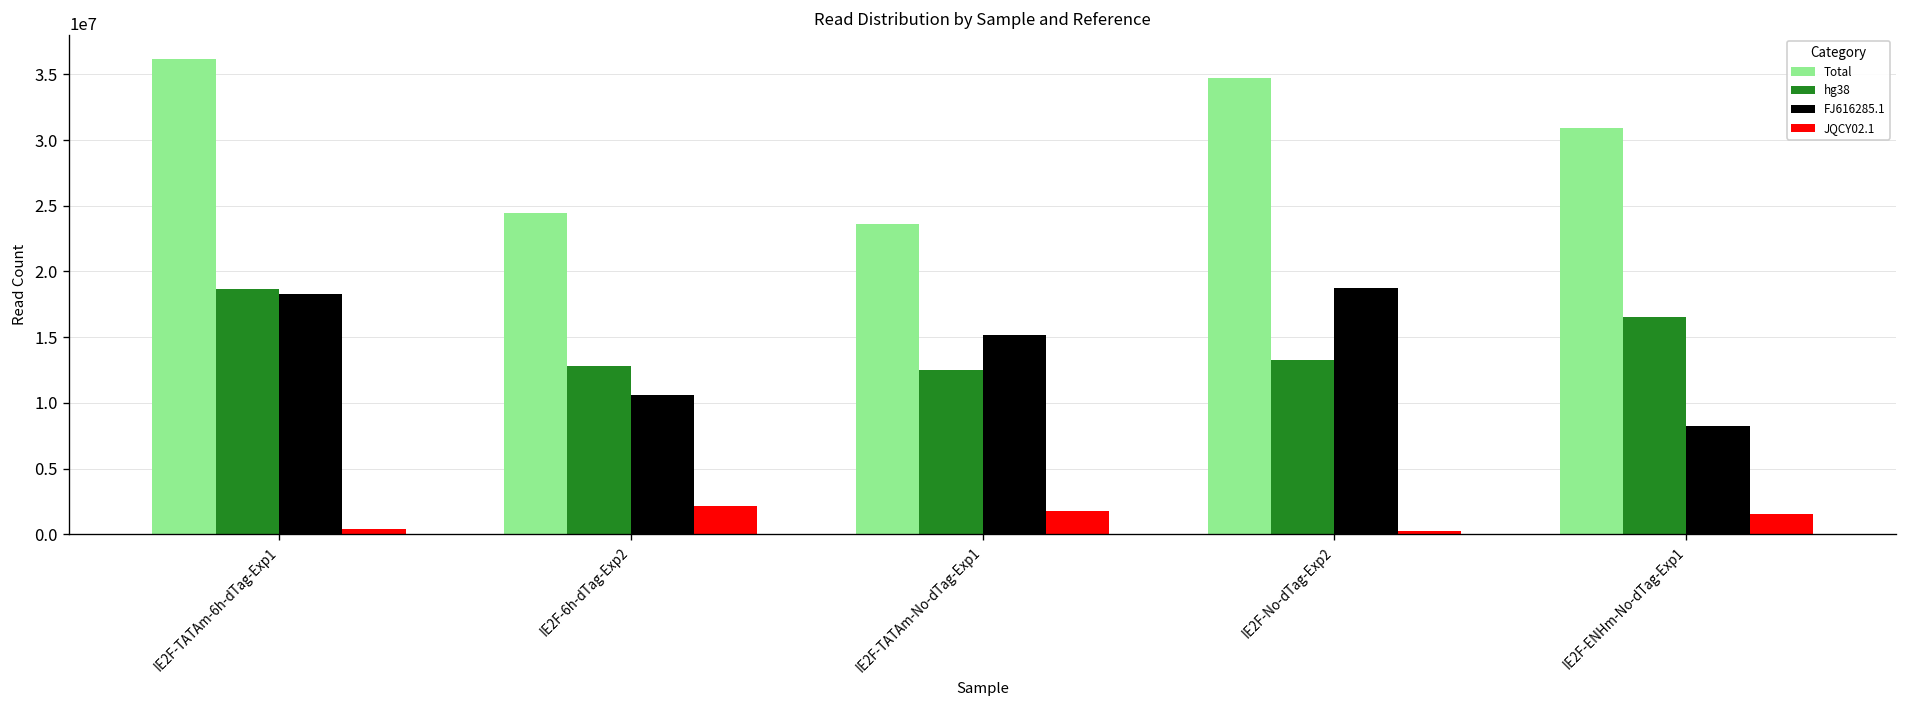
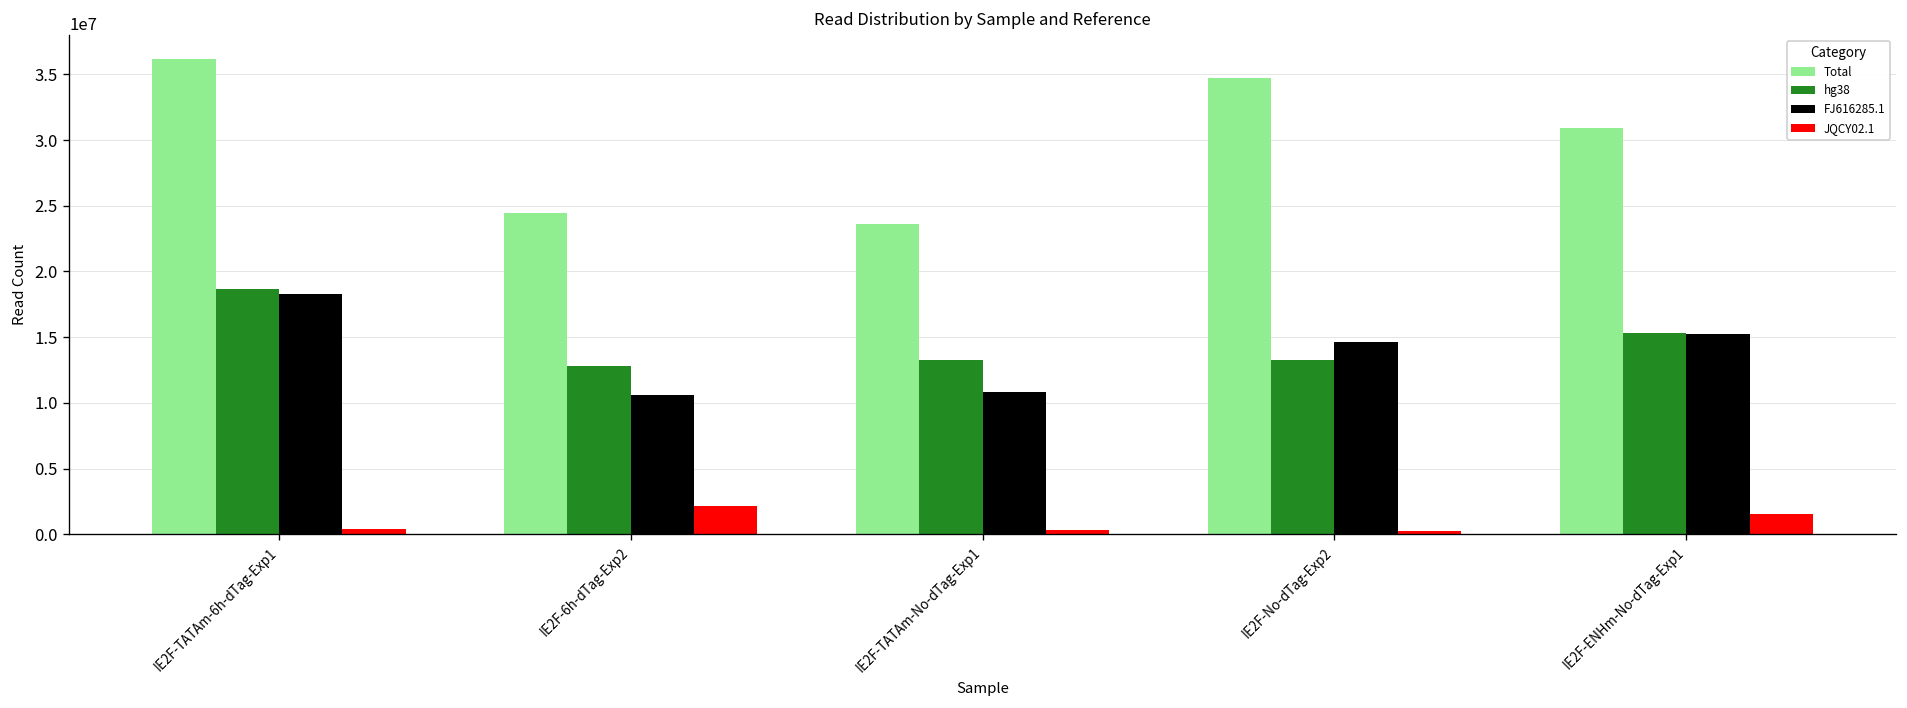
hg38, IE2F-TATAm-No-dTag-Exp1: 12500000 -> 13300000
FJ616285.1, IE2F-TATAm-No-dTag-Exp1: 15100000 -> 10800000
JQCY02.1, IE2F-TATAm-No-dTag-Exp1: 1800000 -> 300000
FJ616285.1, IE2F-No-dTag-Exp2: 18700000 -> 14600000
hg38, IE2F-ENHm-No-dTag-Exp1: 16500000 -> 15300000
FJ616285.1, IE2F-ENHm-No-dTag-Exp1: 8300000 -> 15300000
